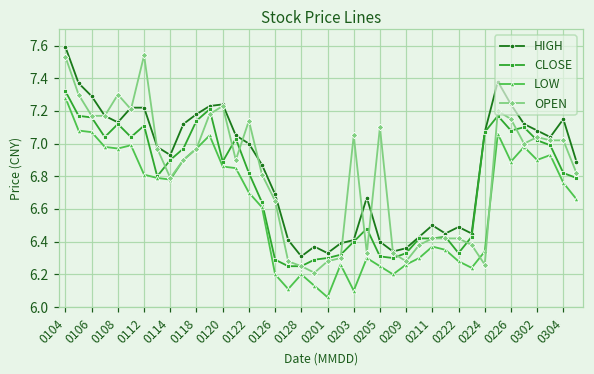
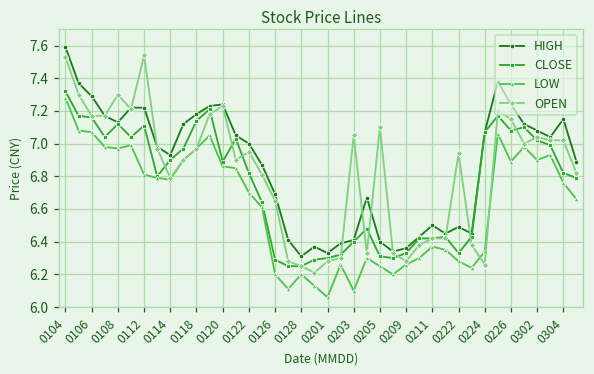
OPEN, 0122: 7.14 -> 6.95
OPEN, 0222: 6.42 -> 6.94
